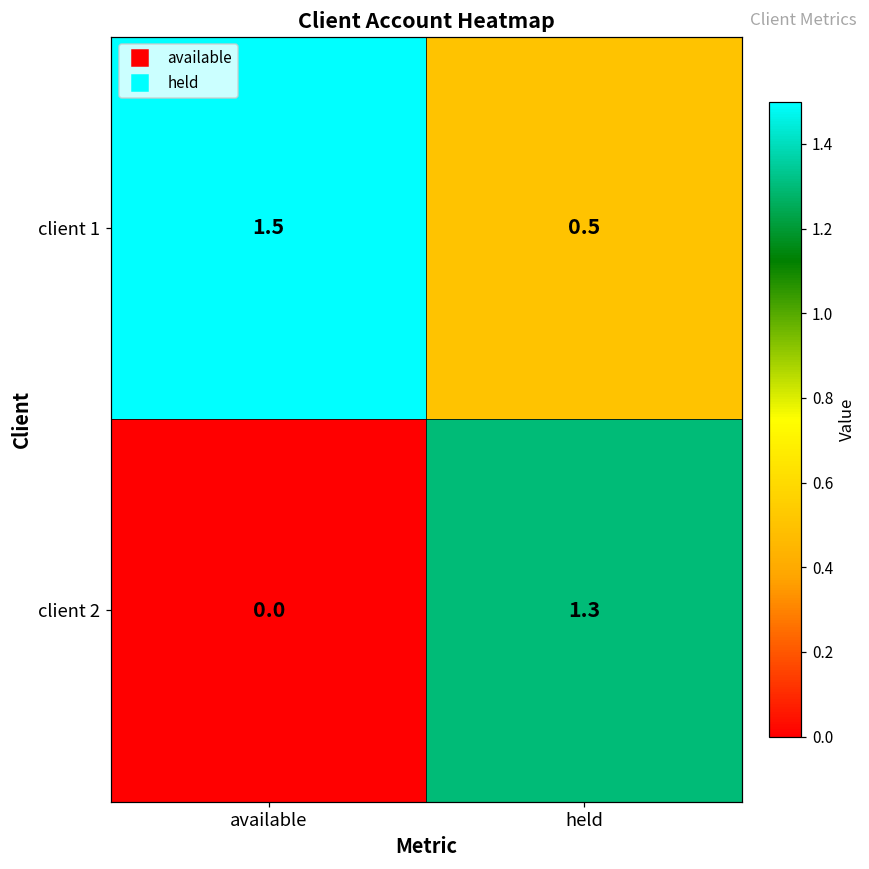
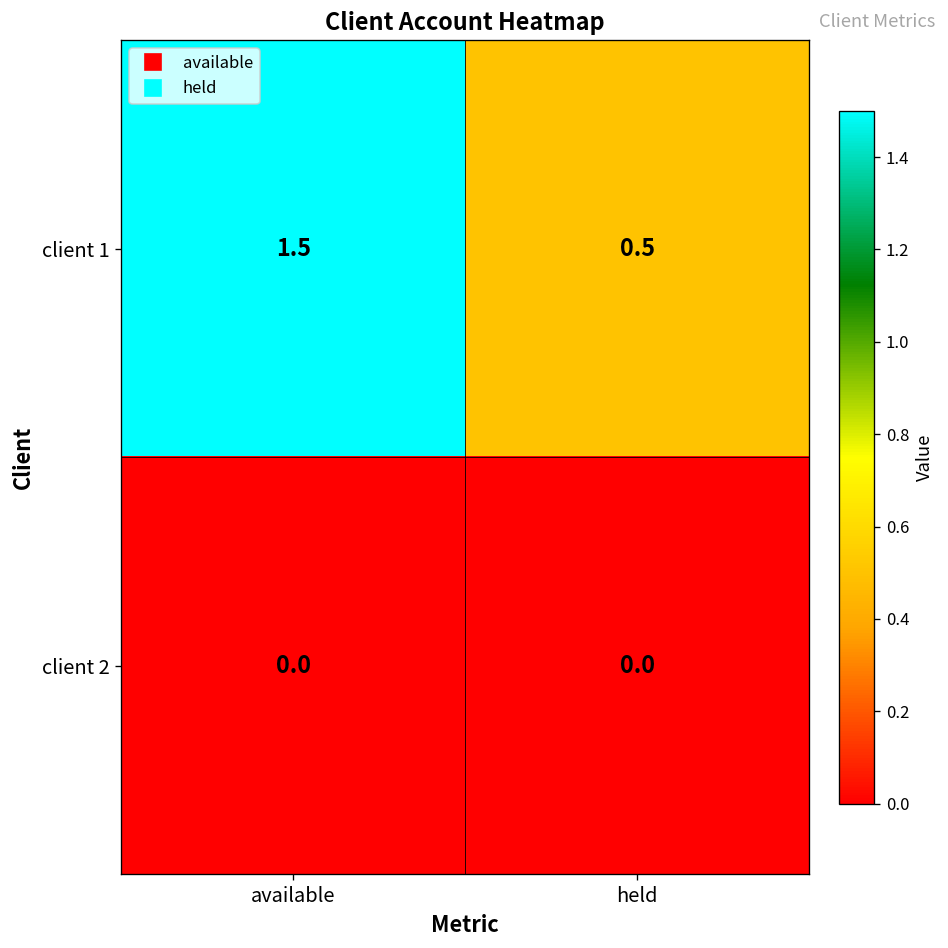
client 2, held: 1.3 -> 0.0
